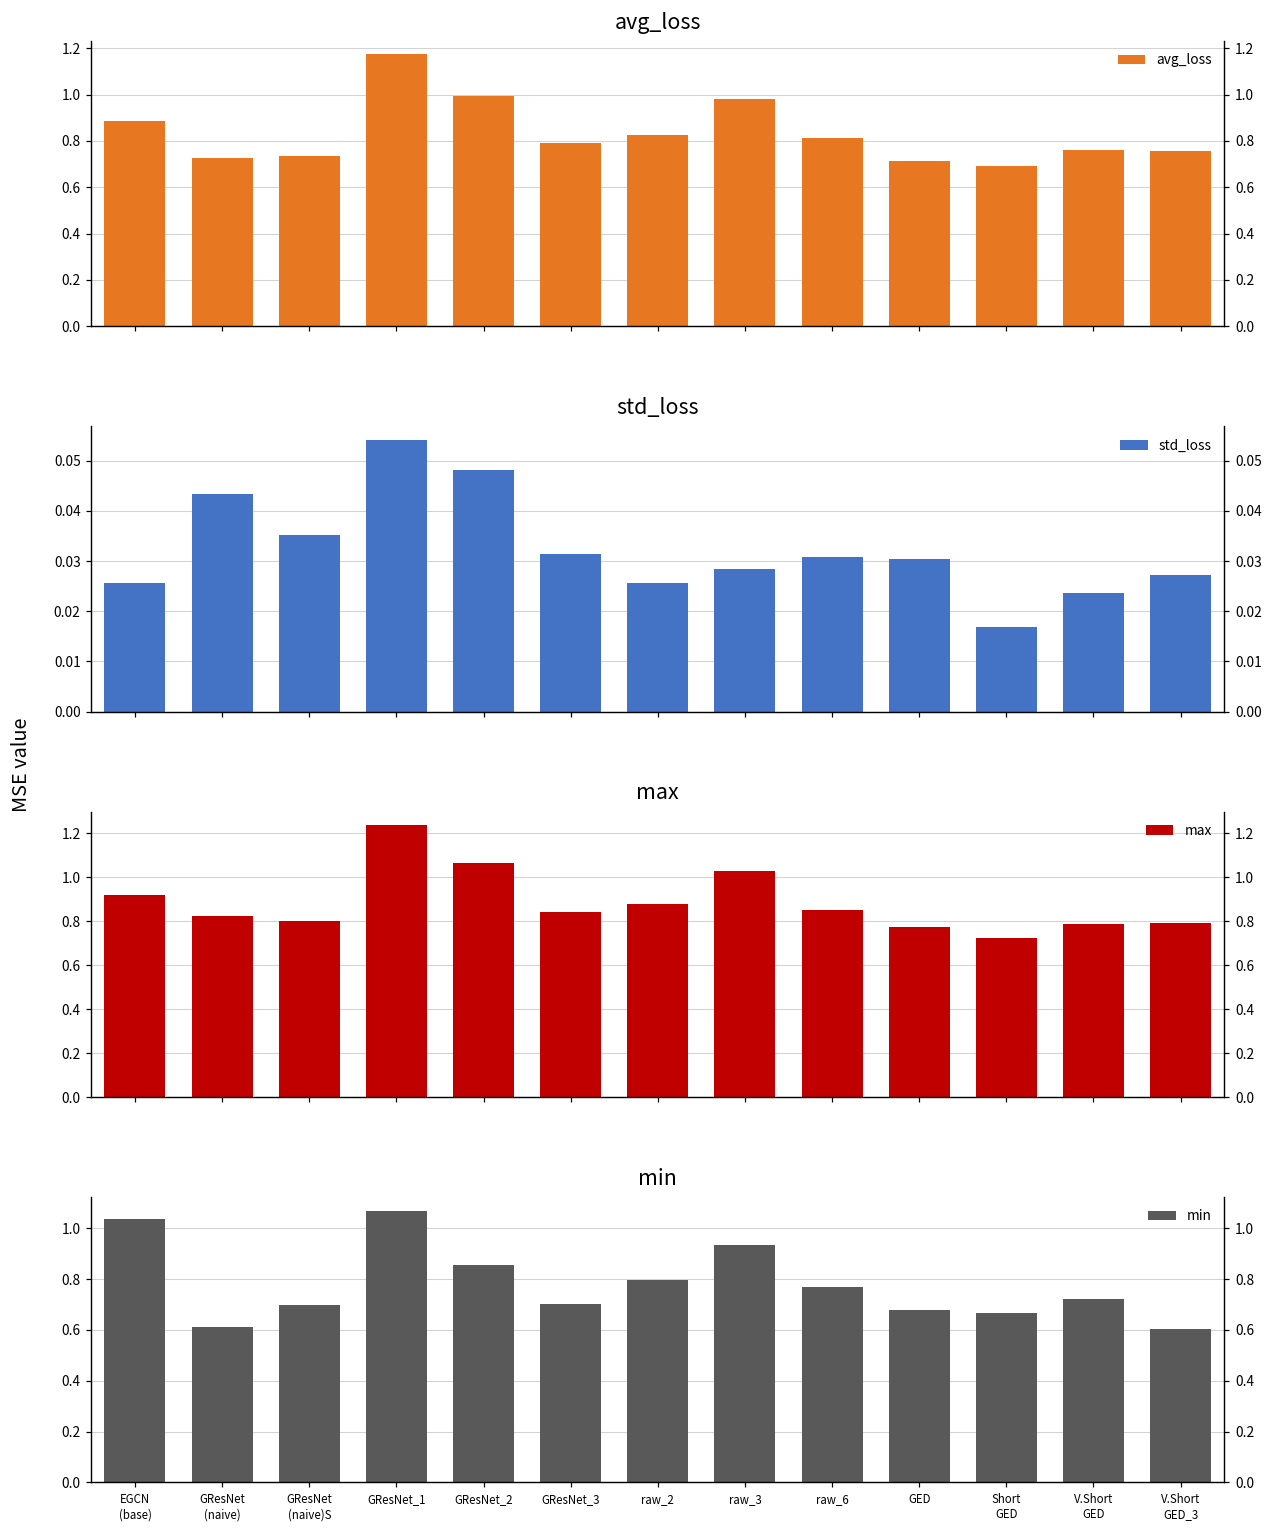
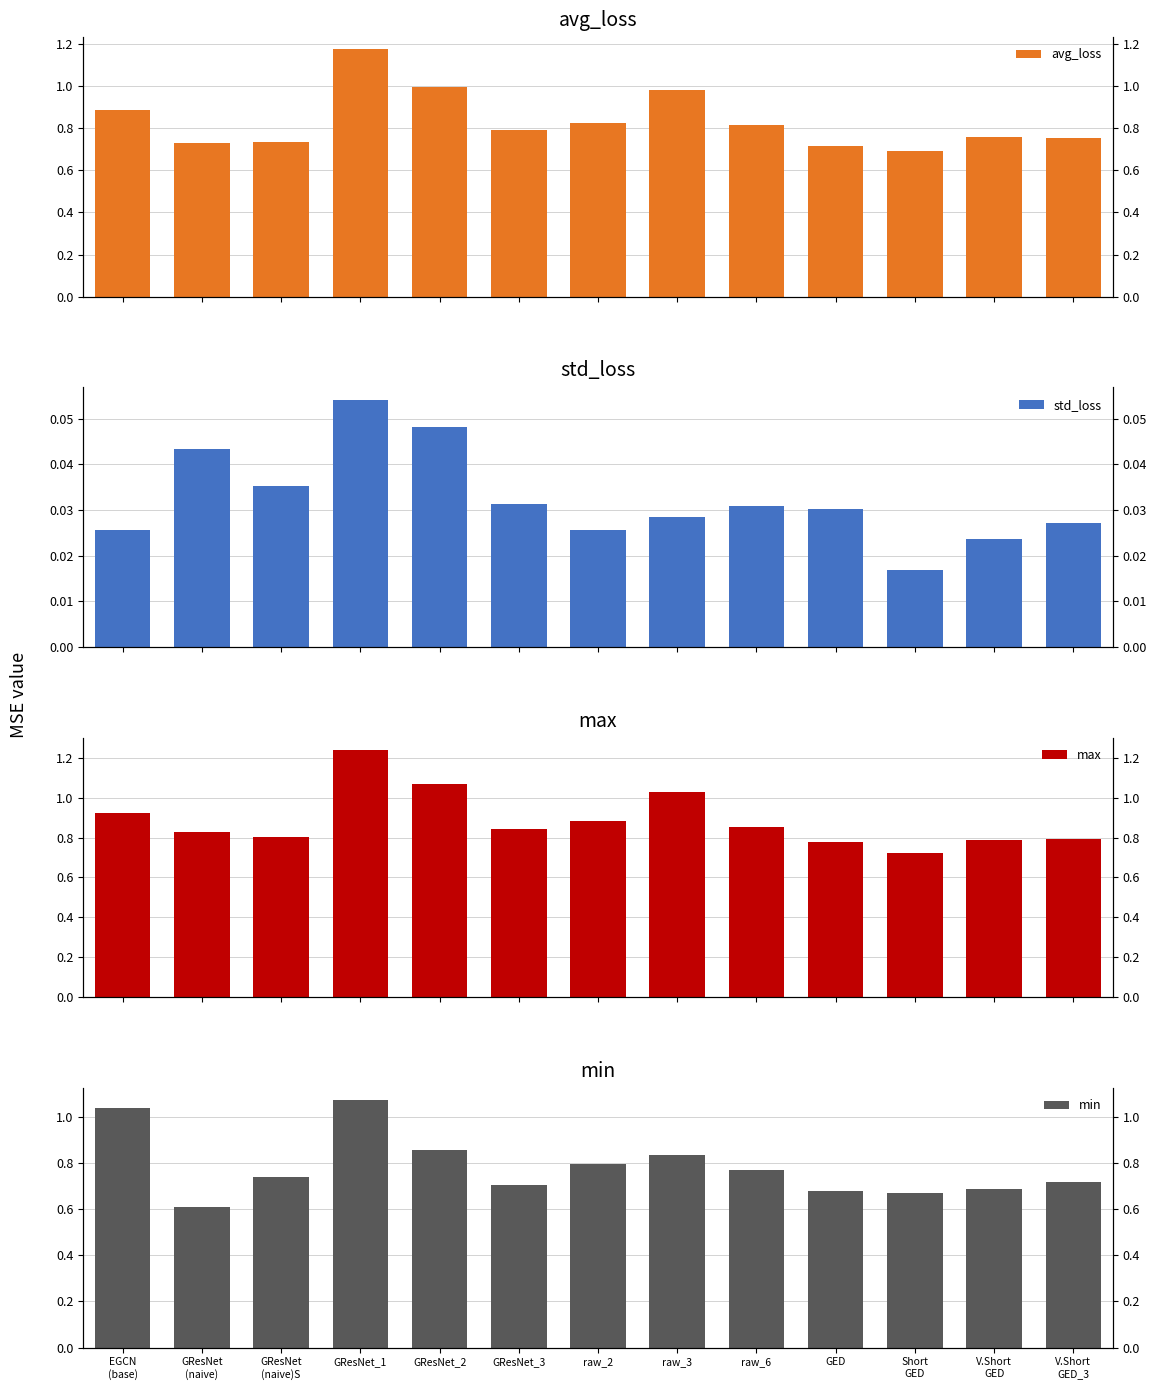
min, GResNet (naive)S: 0.70 -> 0.74
min, raw_3: 0.93 -> 0.84
min, V.Short GED: 0.72 -> 0.69
min, V.Short GED_3: 0.60 -> 0.72
